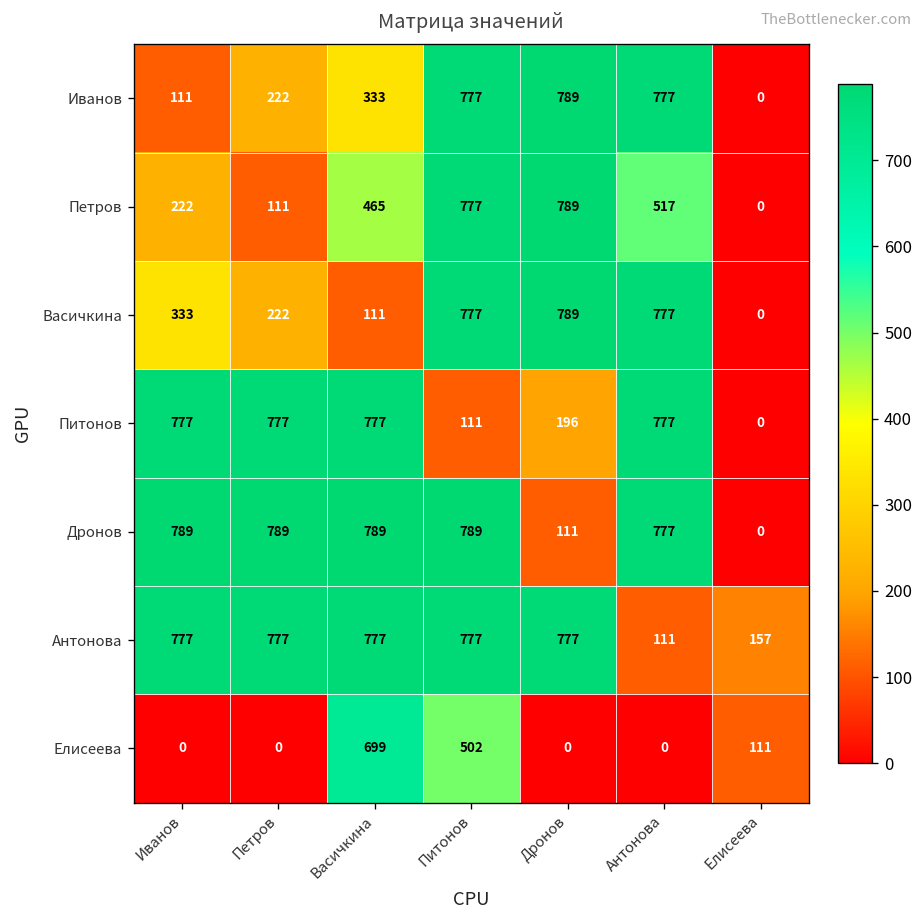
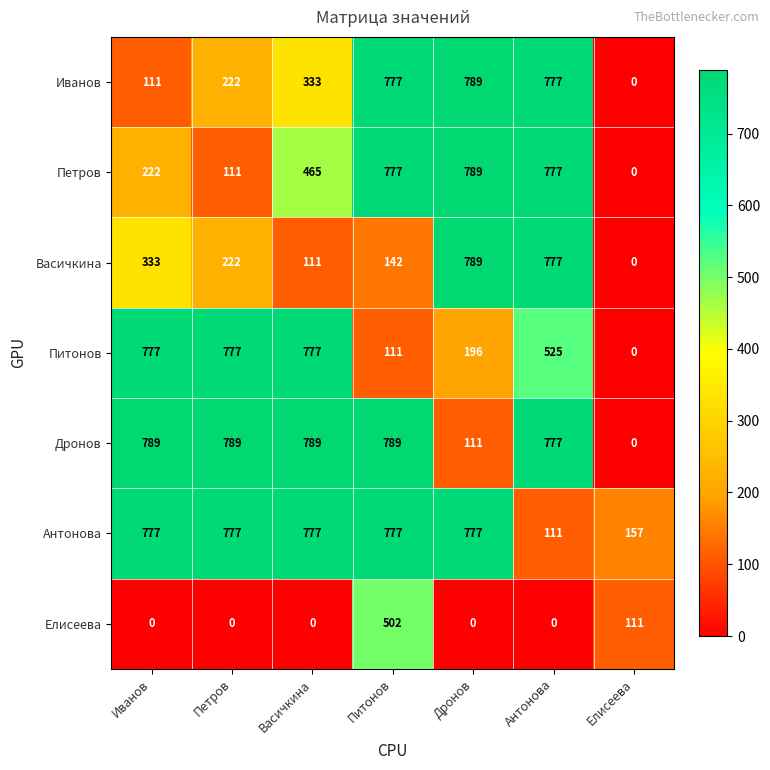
Петров, Антонова: 517 -> 777
Васичкина, Питонов: 777 -> 142
Питонов, Антонова: 777 -> 525
Елисеева, Васичкина: 699 -> 0
